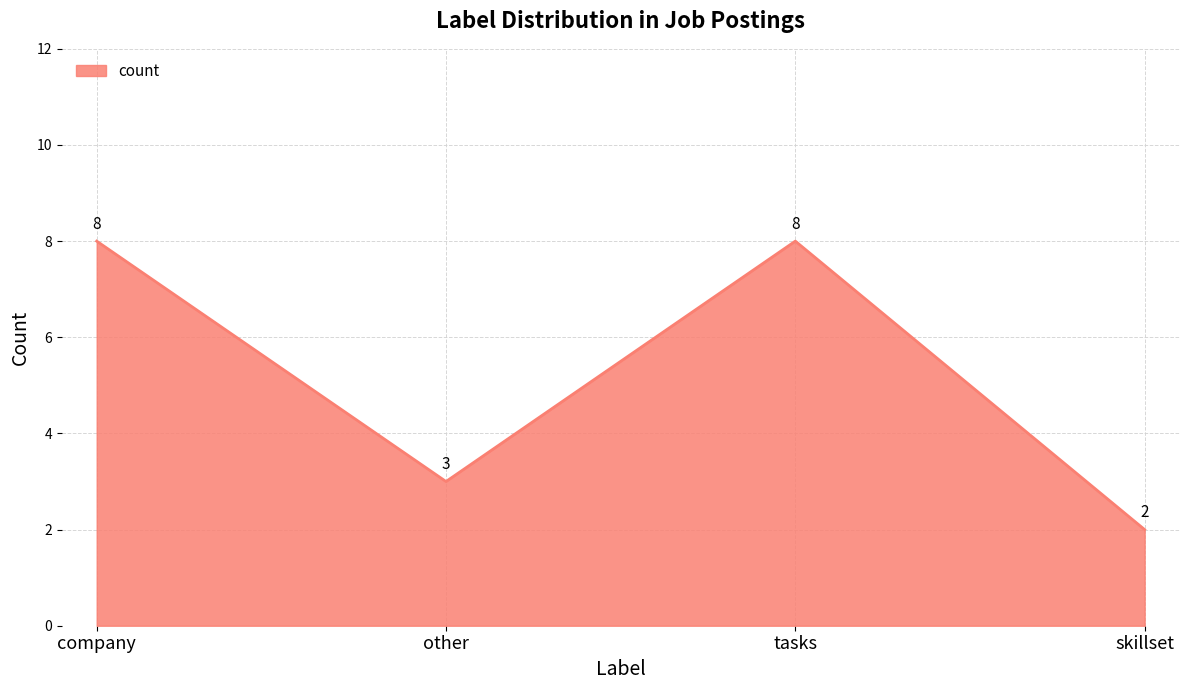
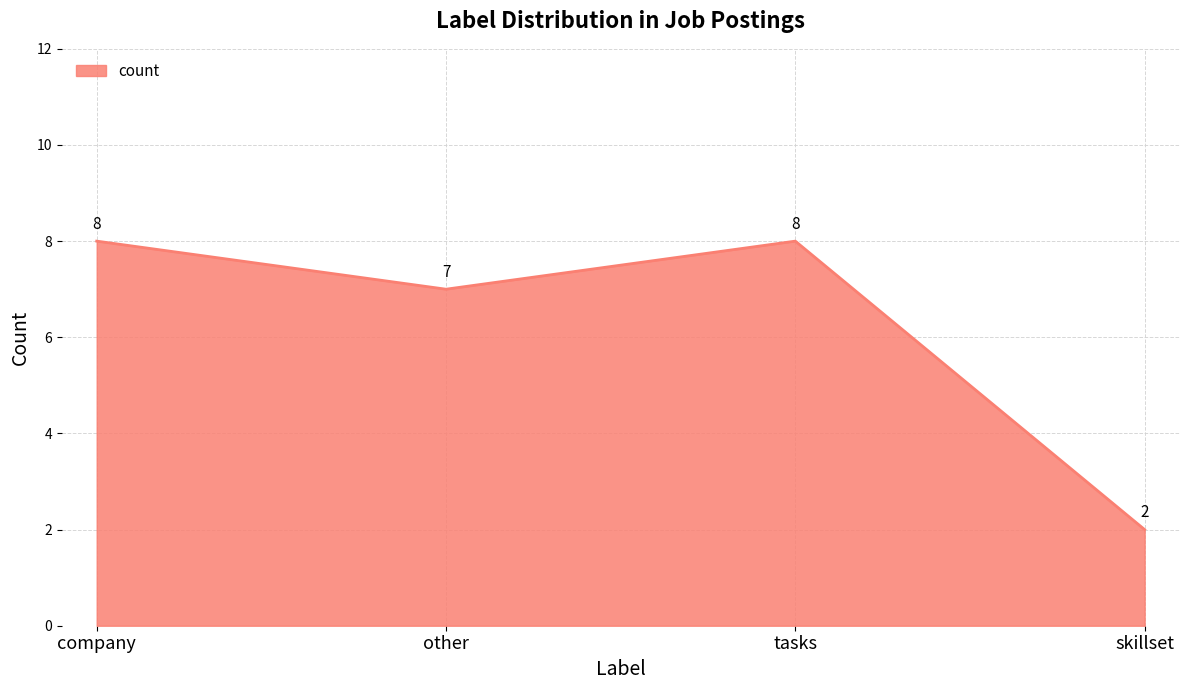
other: 3 -> 7
